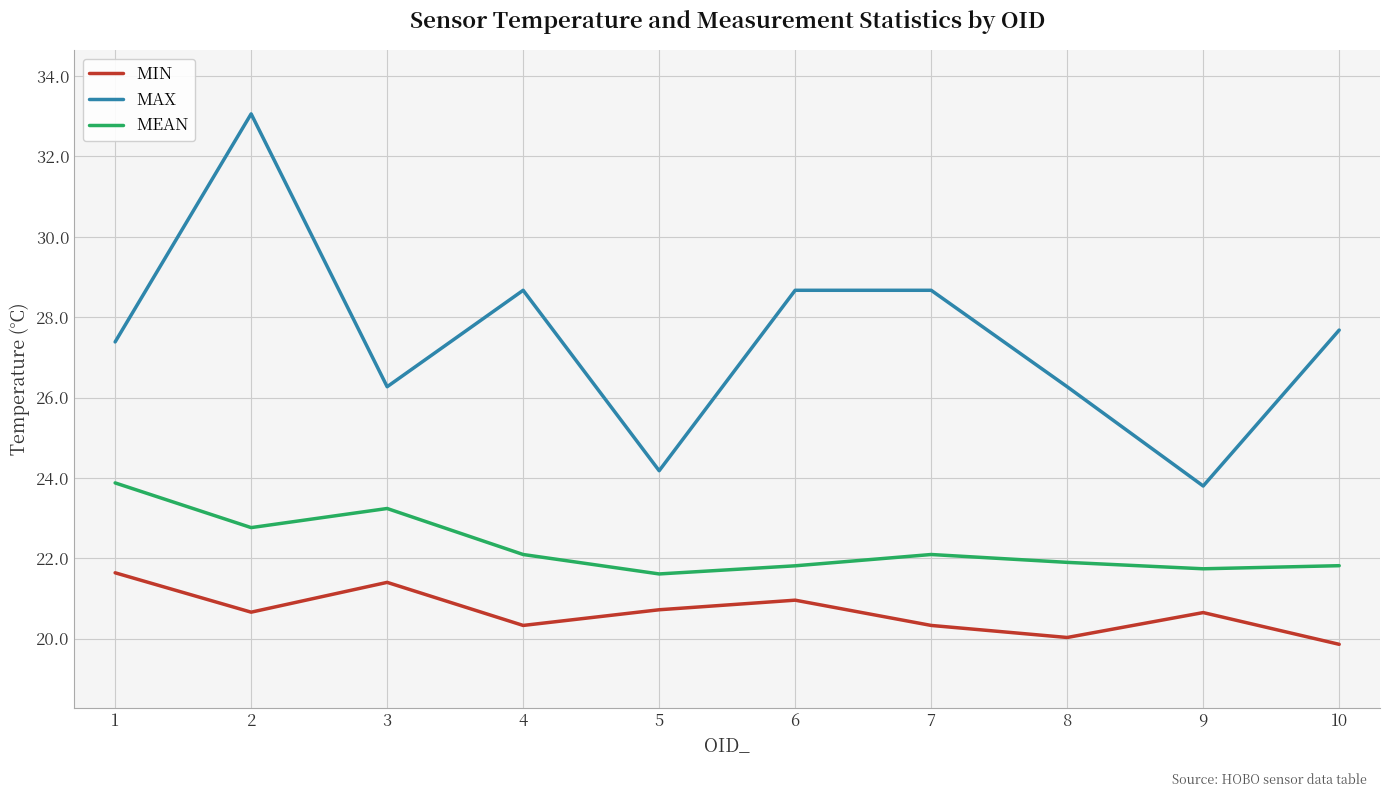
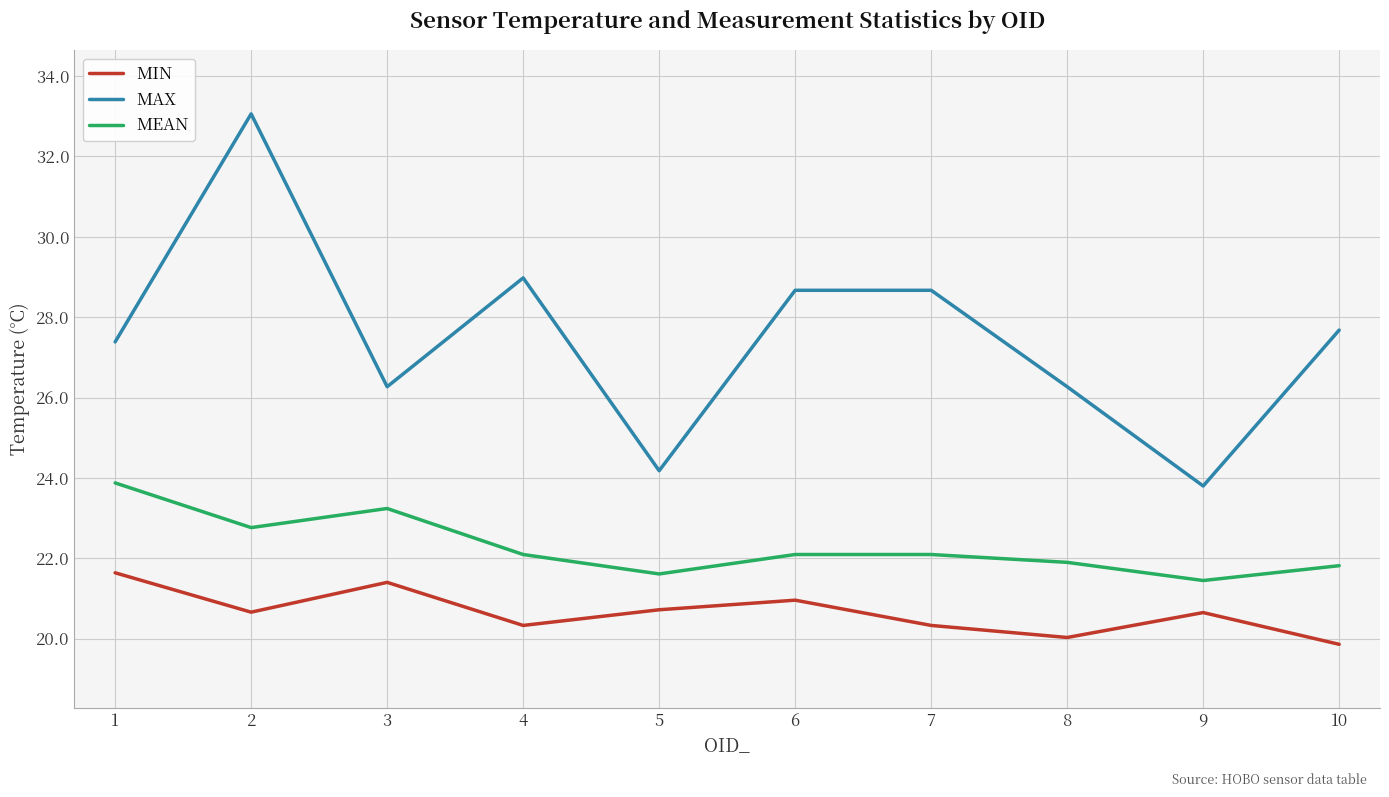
MAX, 4: 28.7 -> 29.0
MEAN, 6: 21.8 -> 22.1
MEAN, 9: 21.7 -> 21.4
